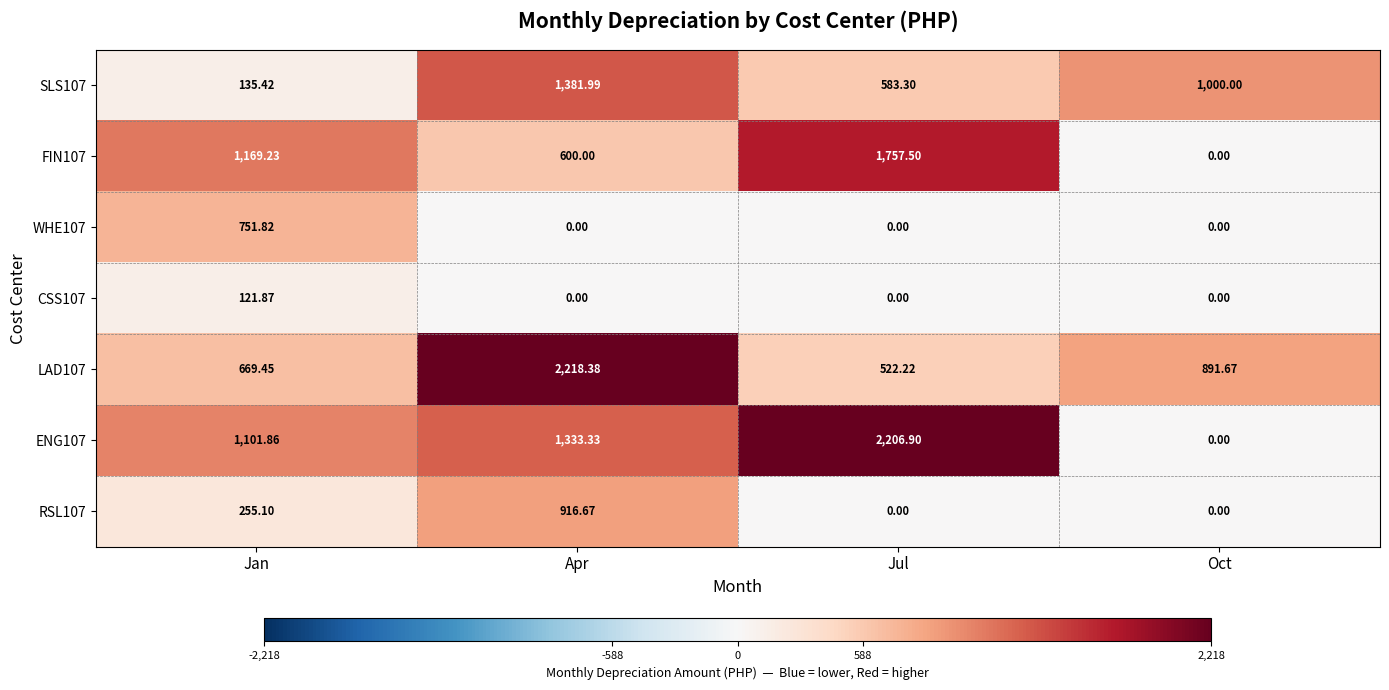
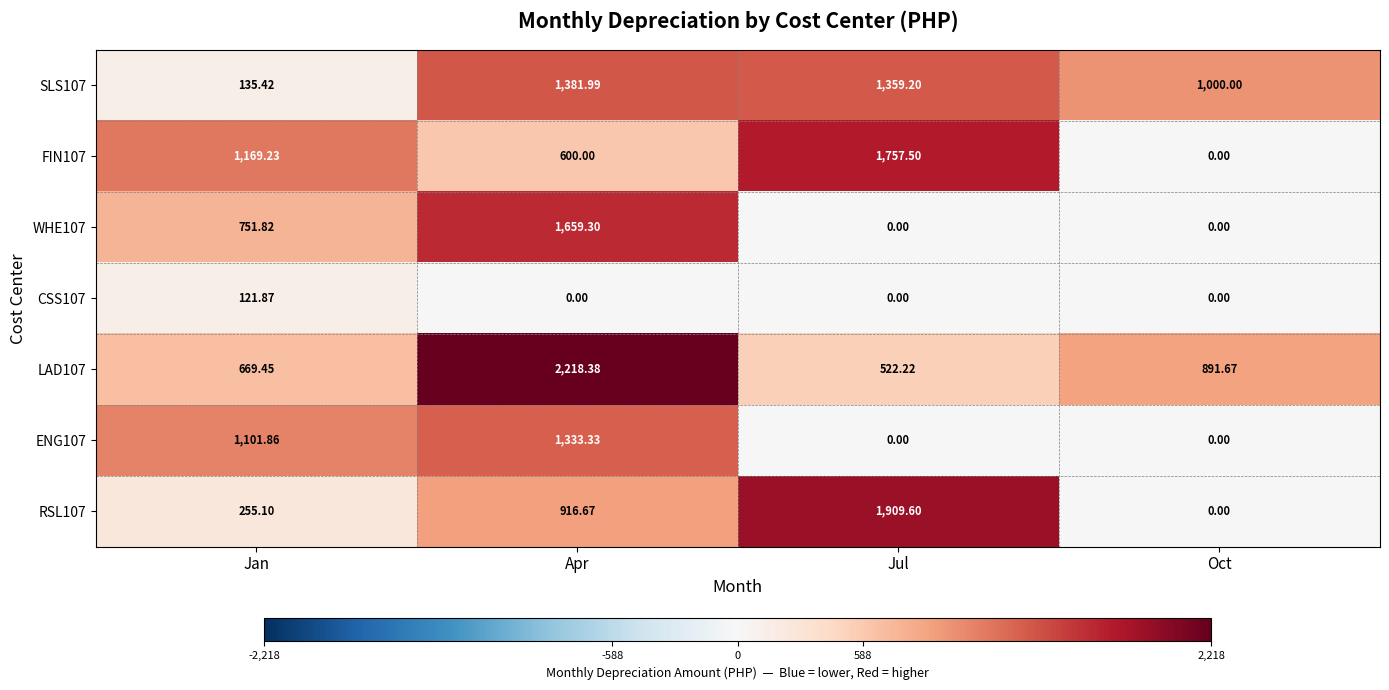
SLS107, Jul: 583.30 -> 1,359.20
WHE107, Apr: 0.00 -> 1,659.30
ENG107, Jul: 2,206.90 -> 0.00
RSL107, Jul: 0.00 -> 1,909.60
